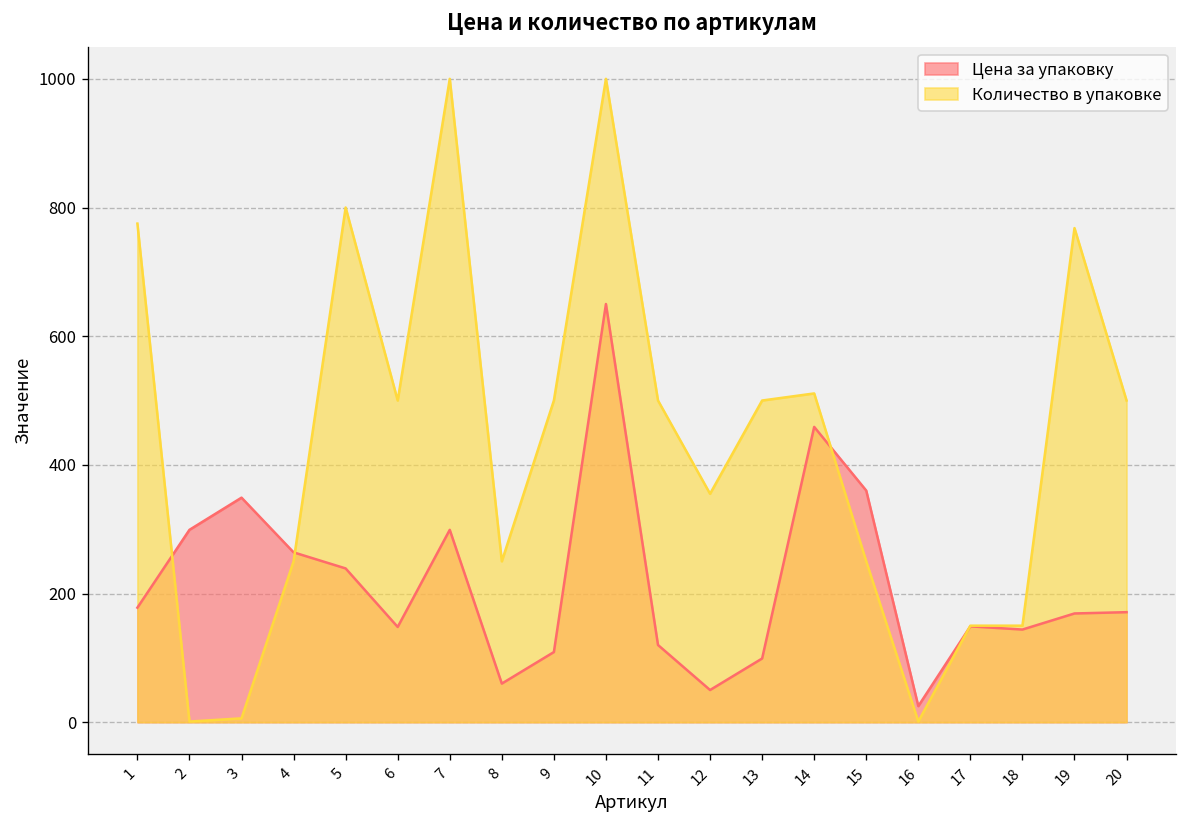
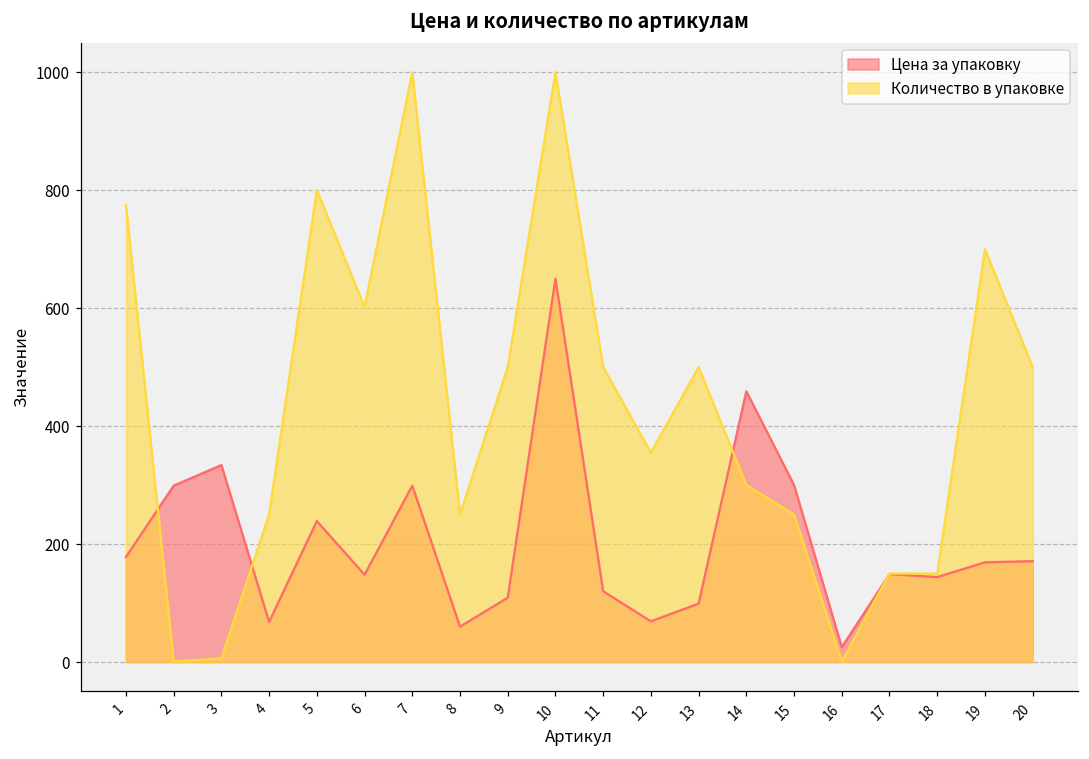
Цена за упаковку, 3: 350 -> 330
Цена за упаковку, 4: 260 -> 70
Количество в упаковке, 6: 500 -> 600
Цена за упаковку, 12: 50 -> 70
Количество в упаковке, 14: 510 -> 300
Цена за упаковку, 15: 360 -> 300
Количество в упаковке, 19: 770 -> 700
